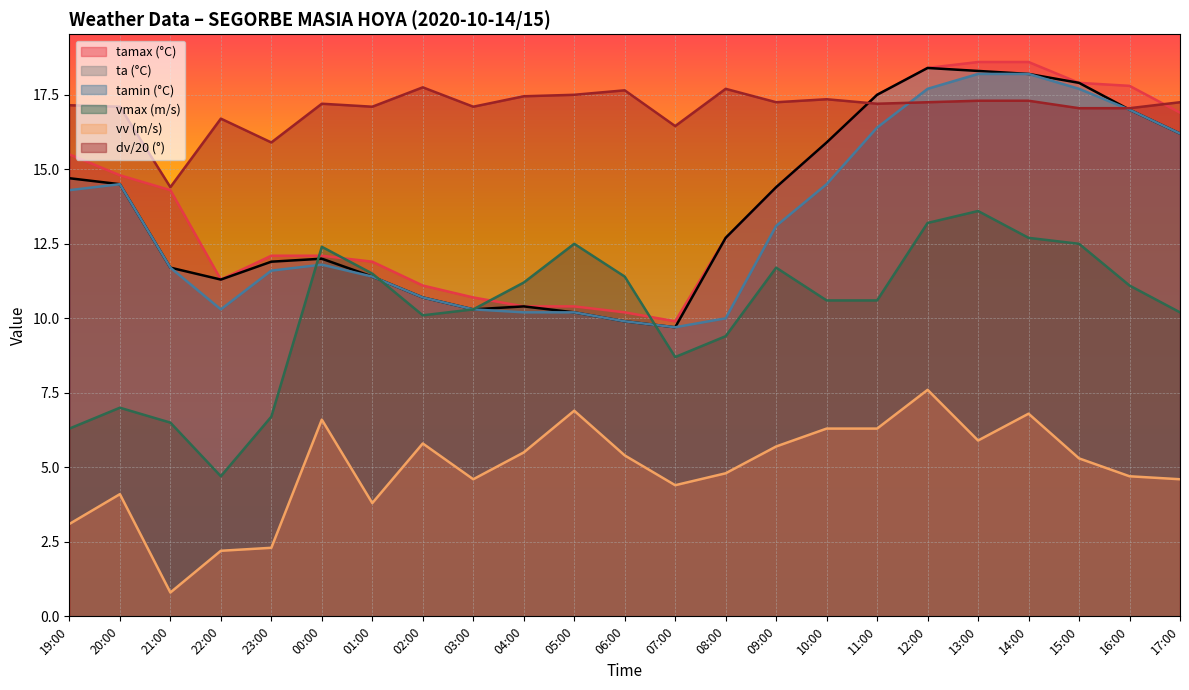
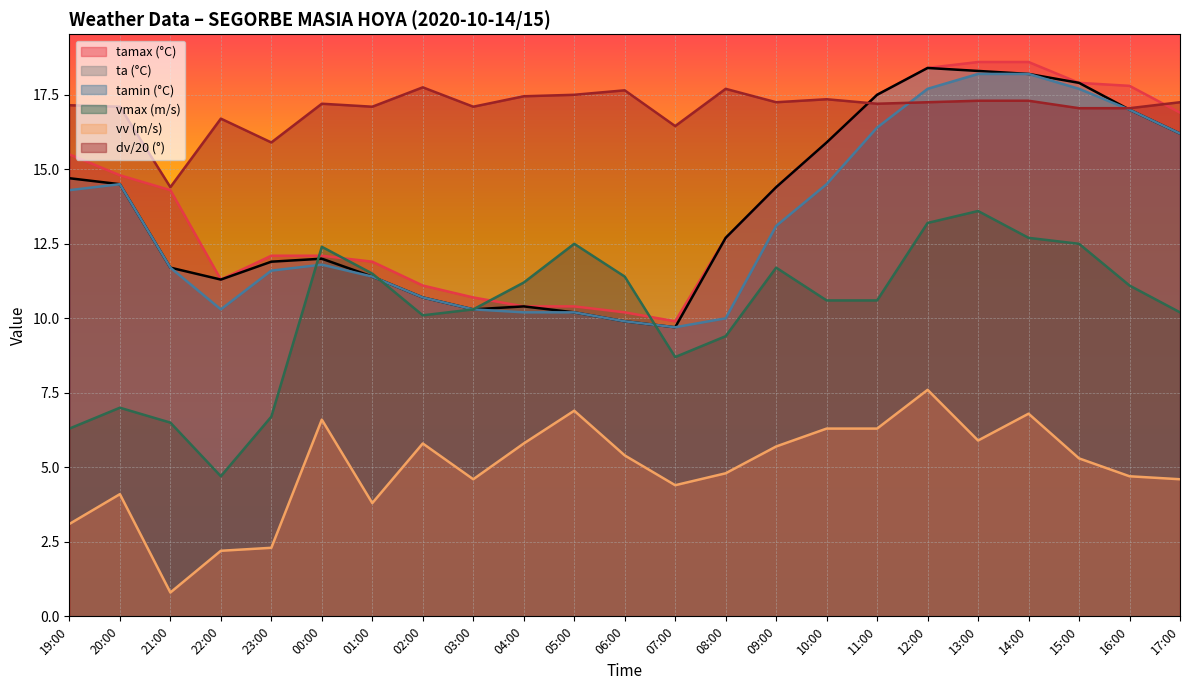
vv (m/s), 04:00: 5.5 -> 5.8
